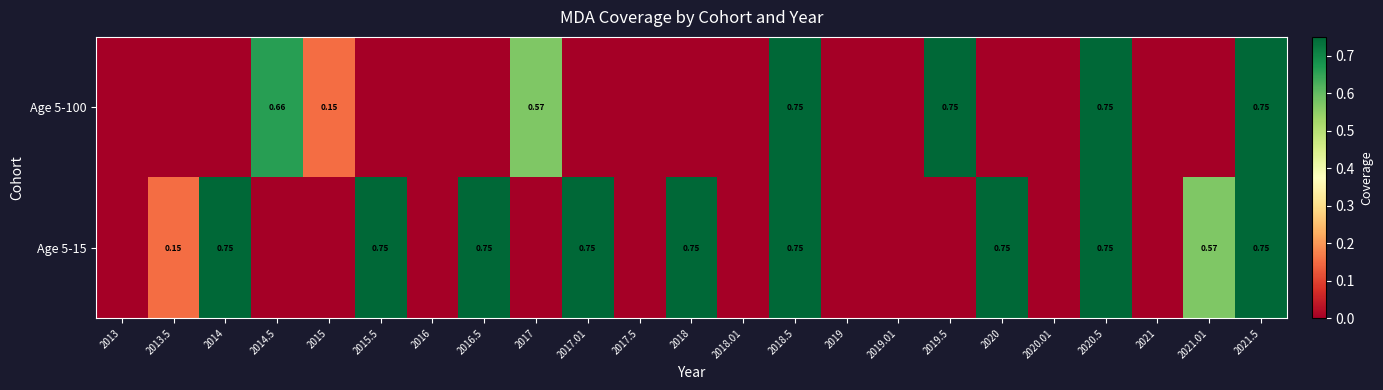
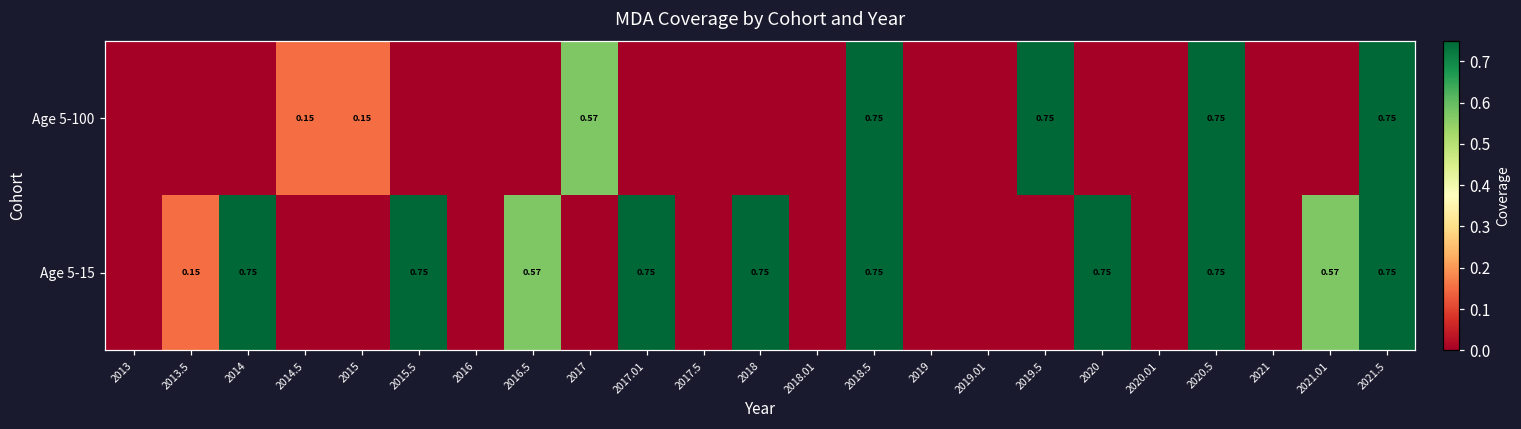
Age 5-100, 2014.5: 0.66 -> 0.15
Age 5-15, 2016.5: 0.75 -> 0.57
